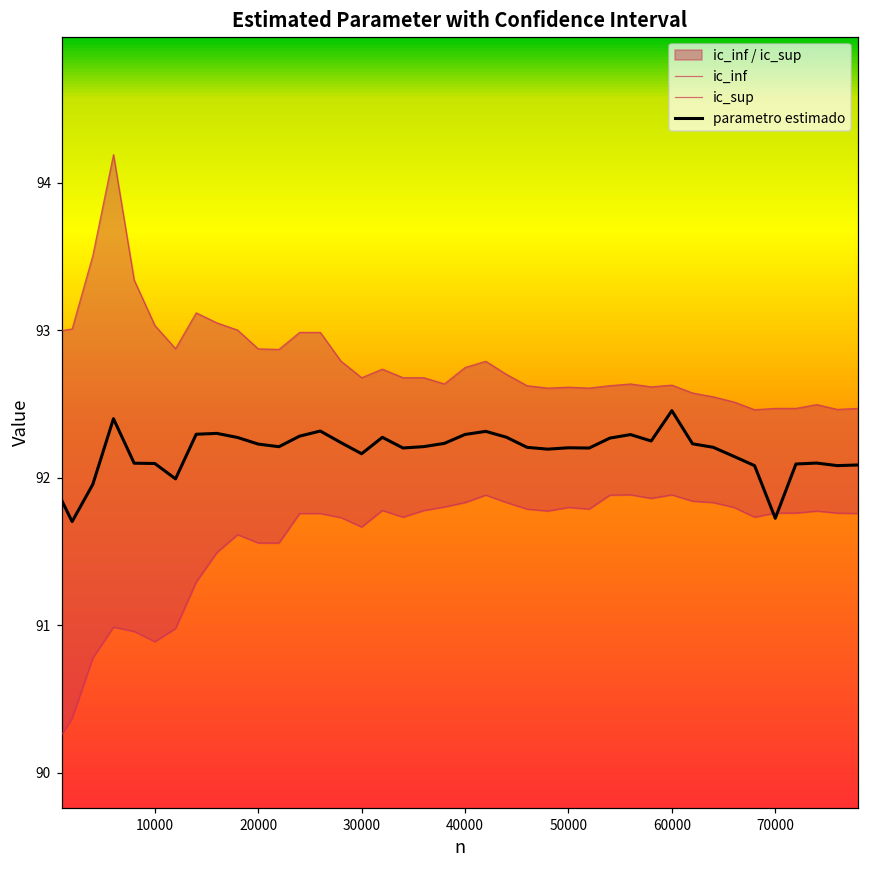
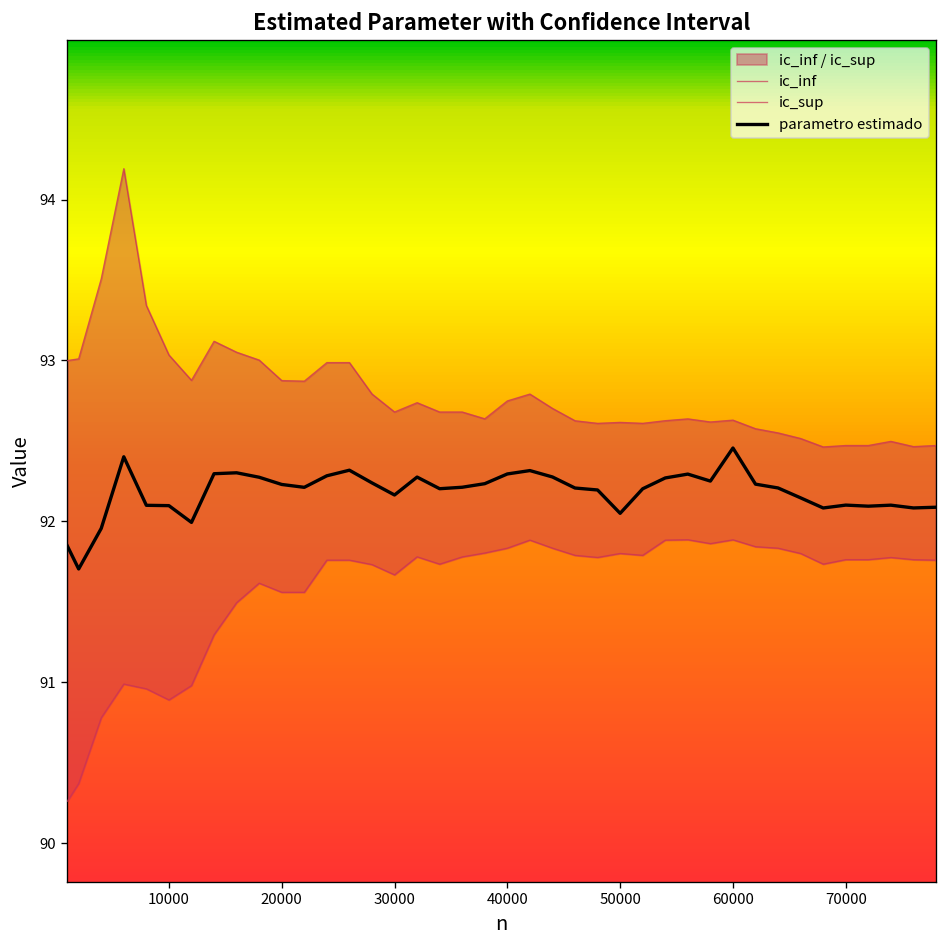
parametro estimado, 50000: 92.20 -> 92.05
parametro estimado, 70000: 91.73 -> 92.10
